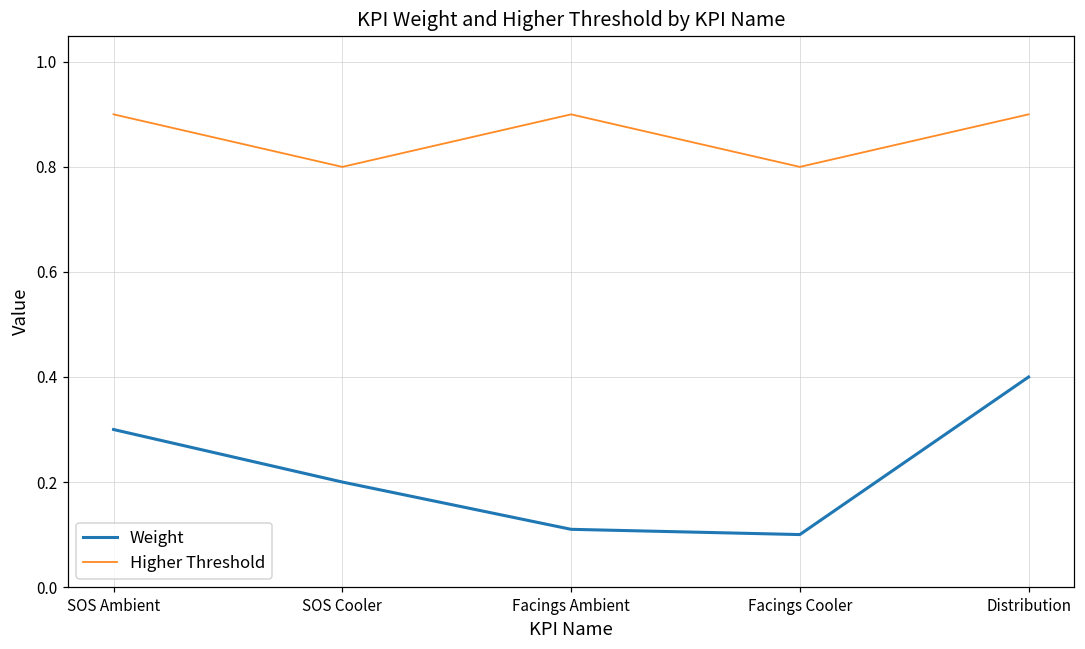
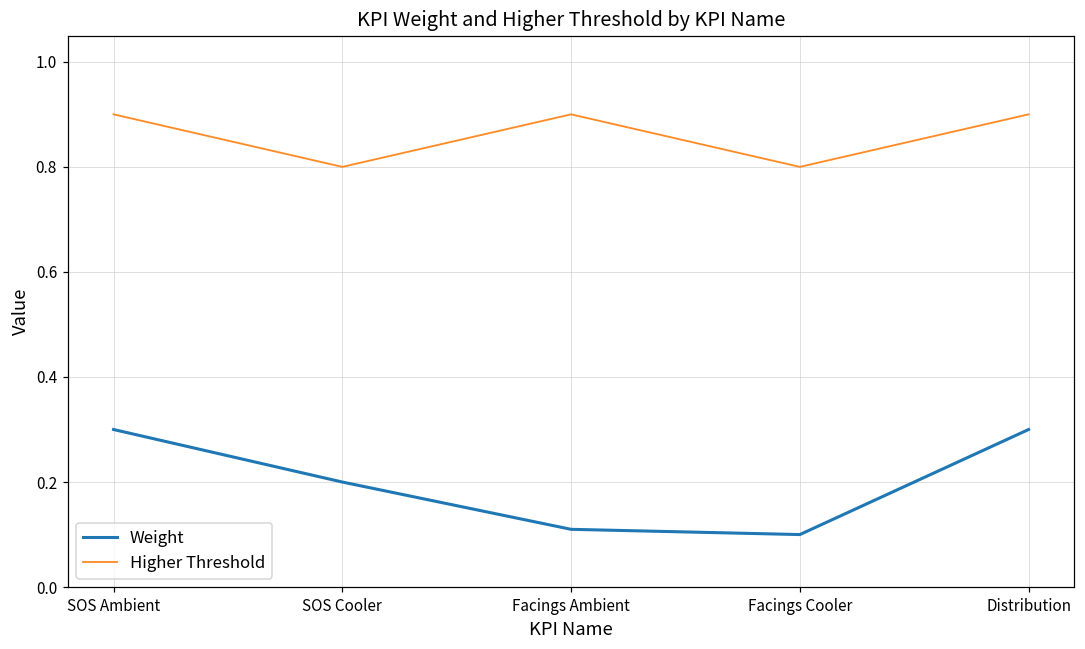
Weight, Distribution: 0.4 -> 0.3
